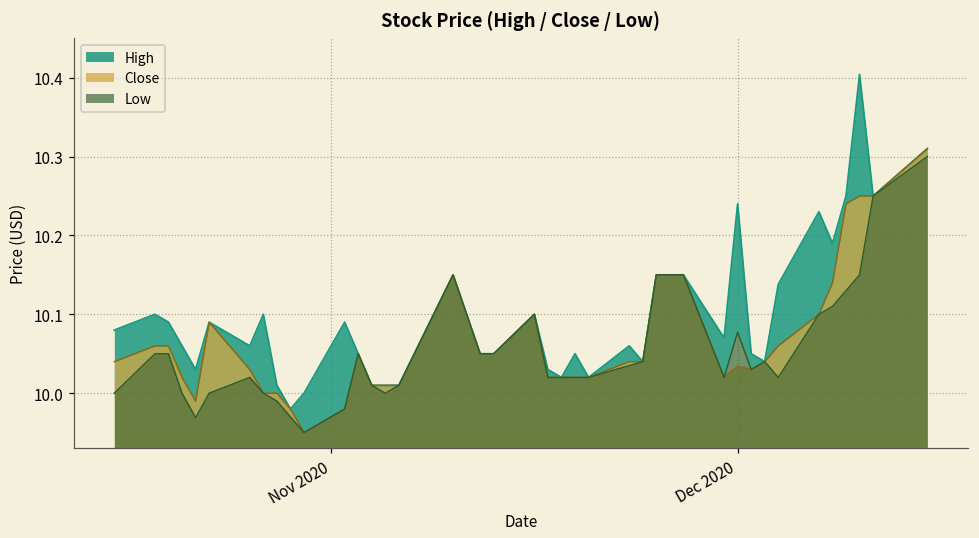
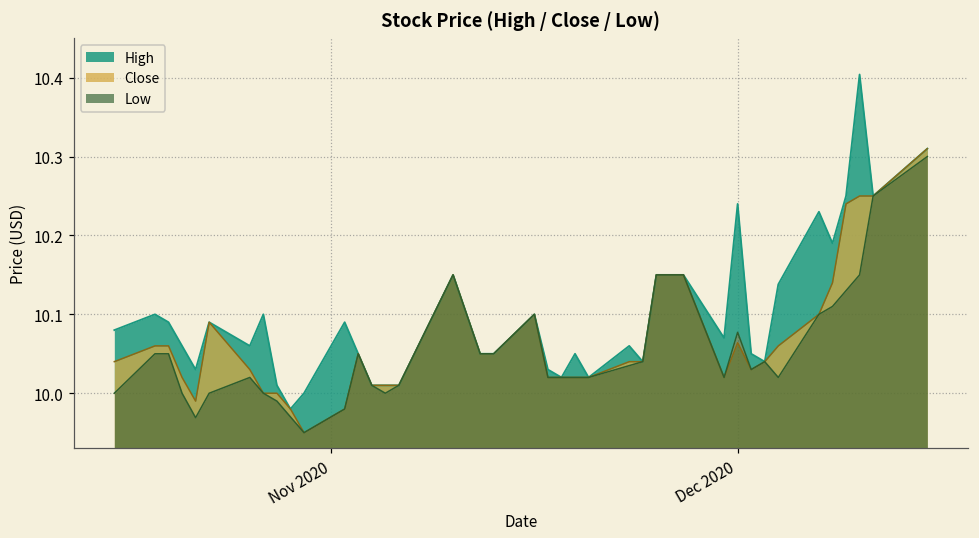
Close, Dec 2020: 10.03 -> 10.06
